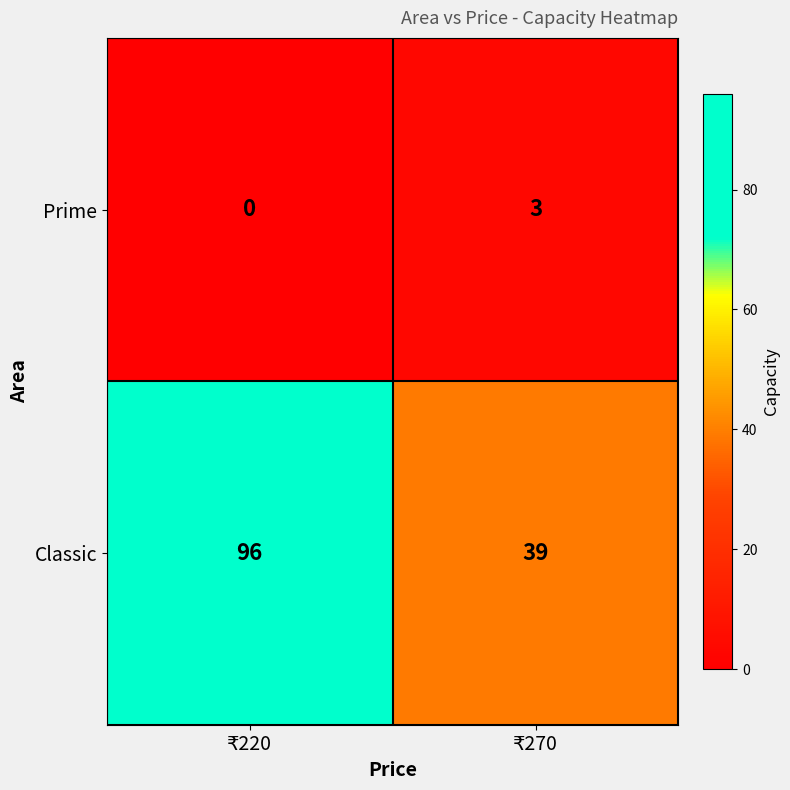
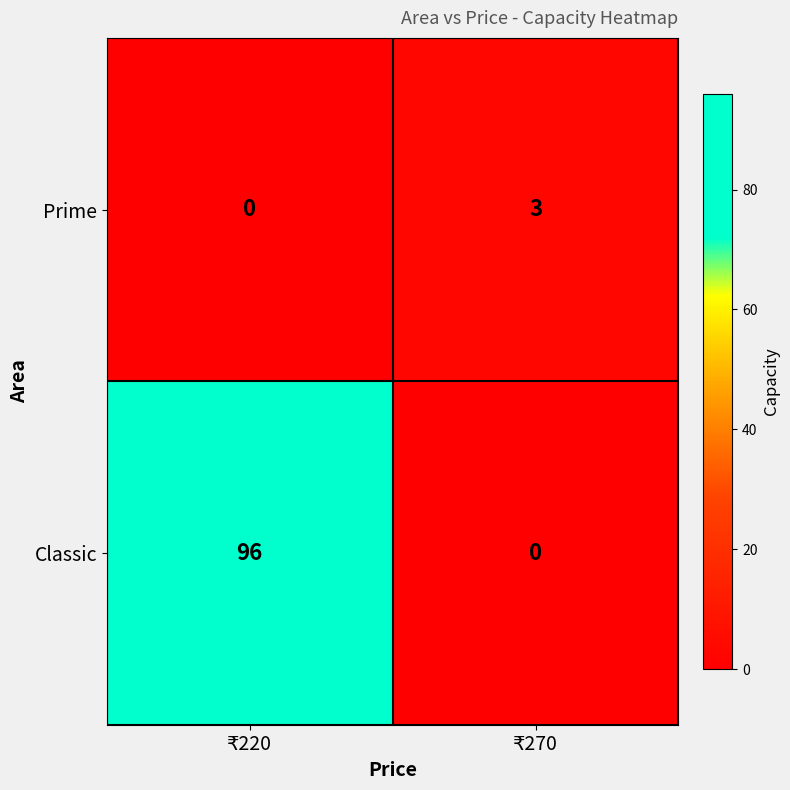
Classic, ₹270: 39 -> 0
